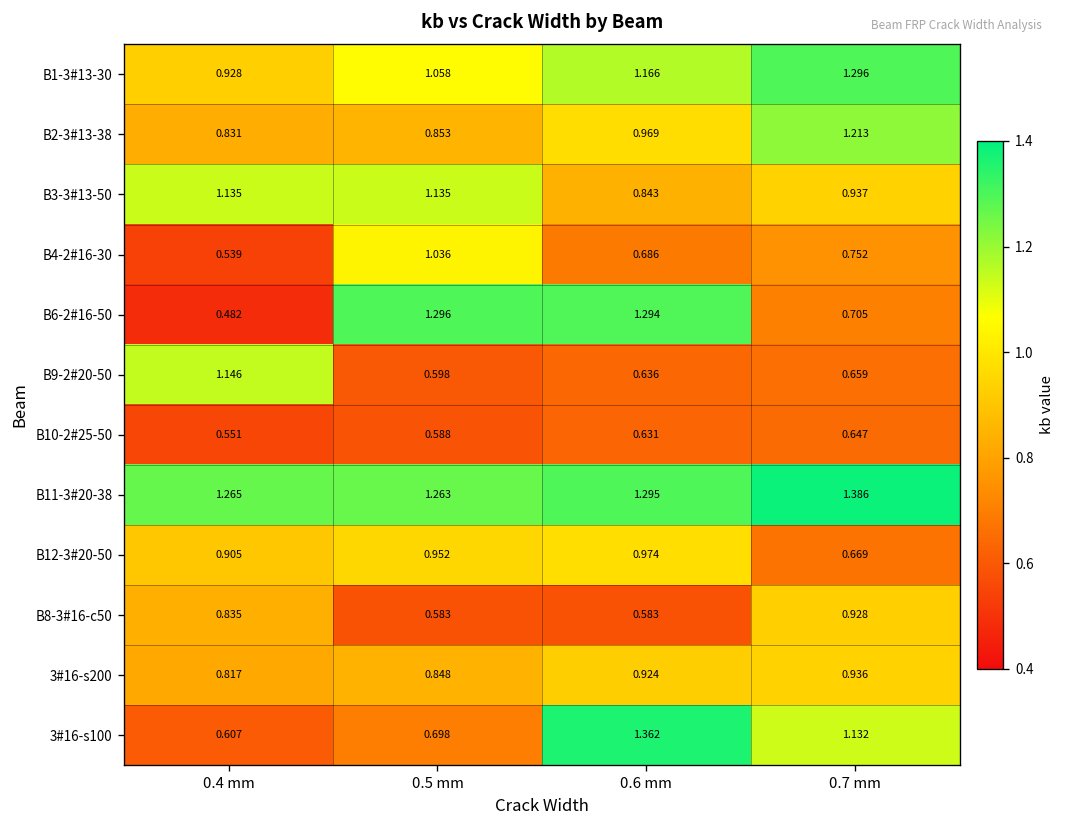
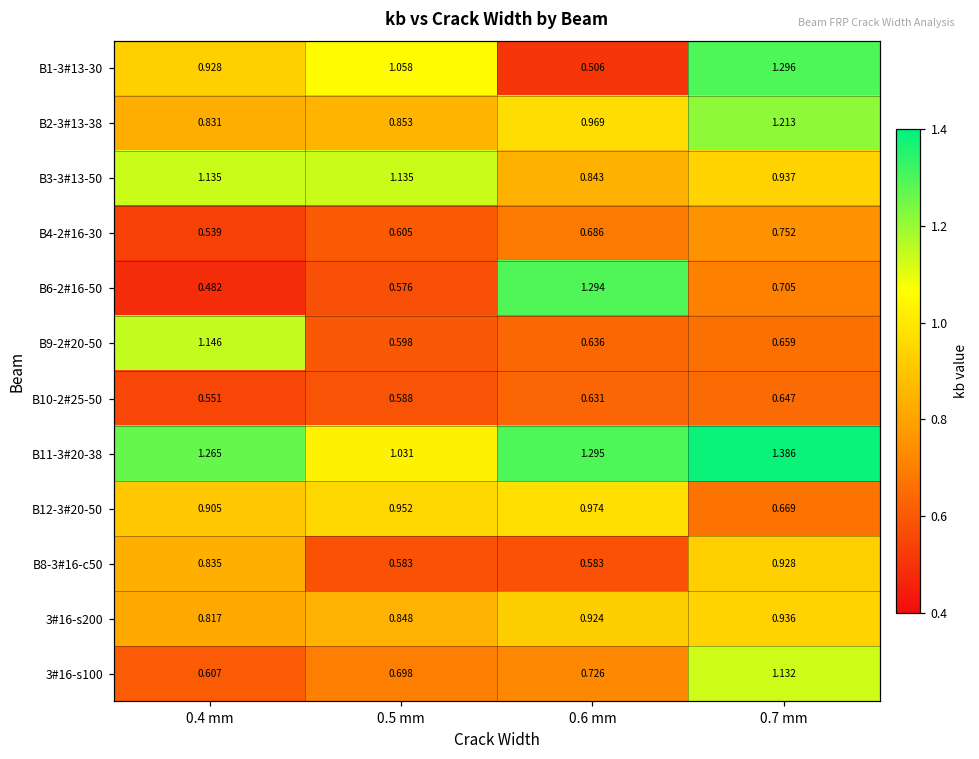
B1-3#13-30, 0.6 mm: 1.166 -> 0.506
B4-2#16-30, 0.5 mm: 1.036 -> 0.605
B6-2#16-50, 0.5 mm: 1.296 -> 0.576
B11-3#20-38, 0.5 mm: 1.263 -> 1.031
3#16-s100, 0.6 mm: 1.362 -> 0.726
